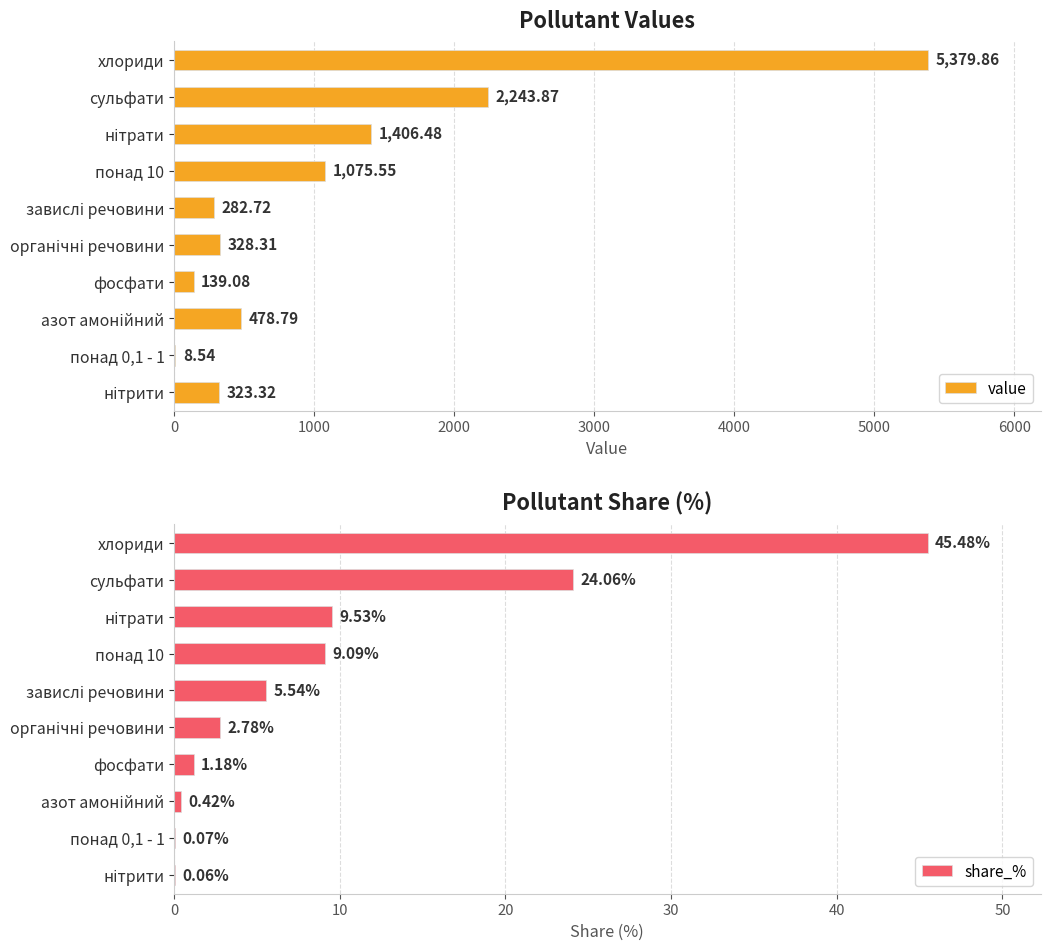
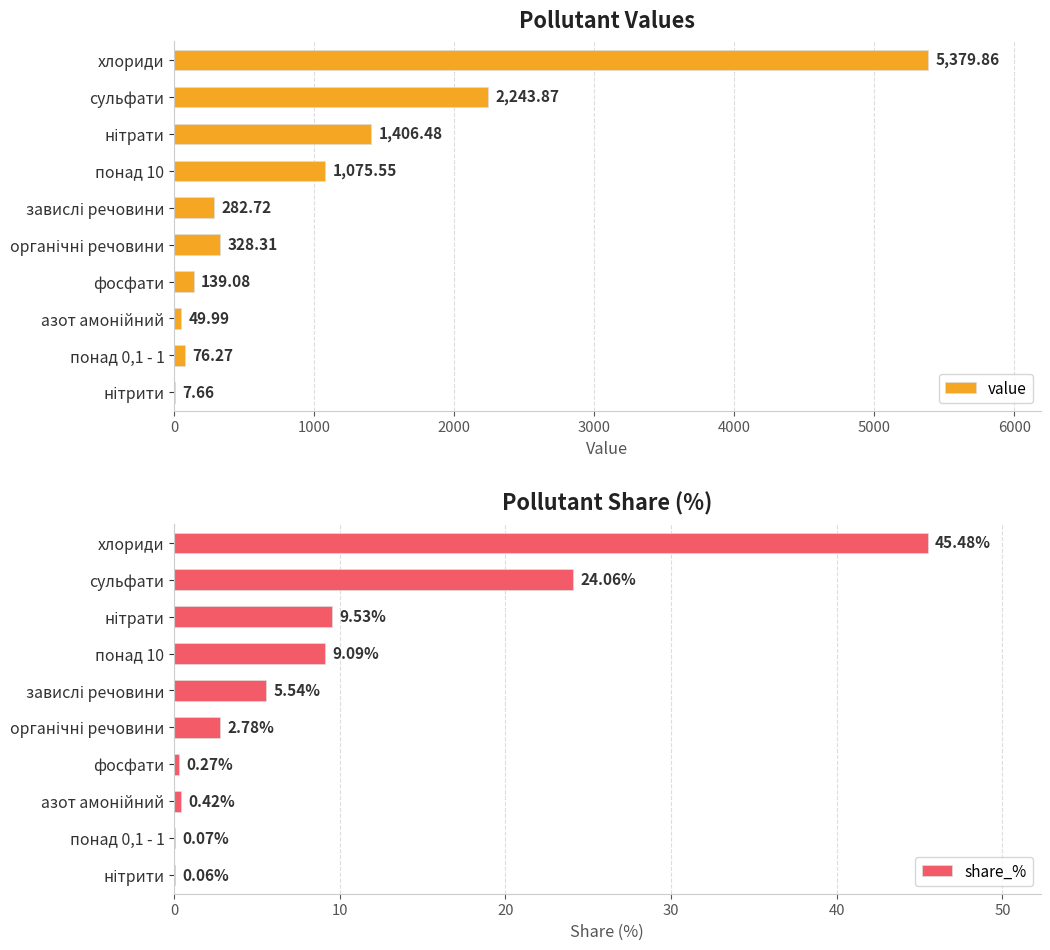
Pollutant Values, азот амонійний: 478.79 -> 49.99
Pollutant Values, понад 0,1 - 1: 8.54 -> 76.27
Pollutant Values, нітрити: 323.32 -> 7.66
Pollutant Share (%), фосфати: 1.18% -> 0.27%
